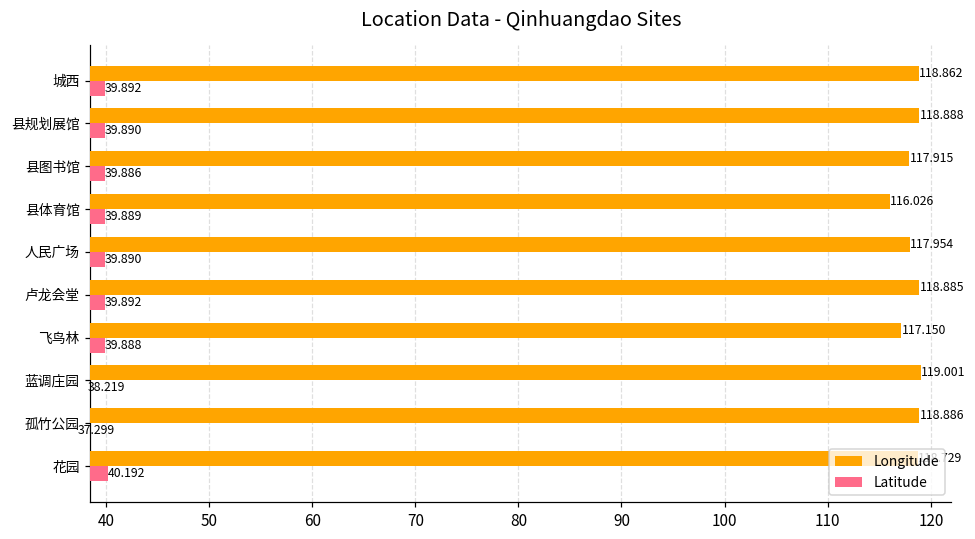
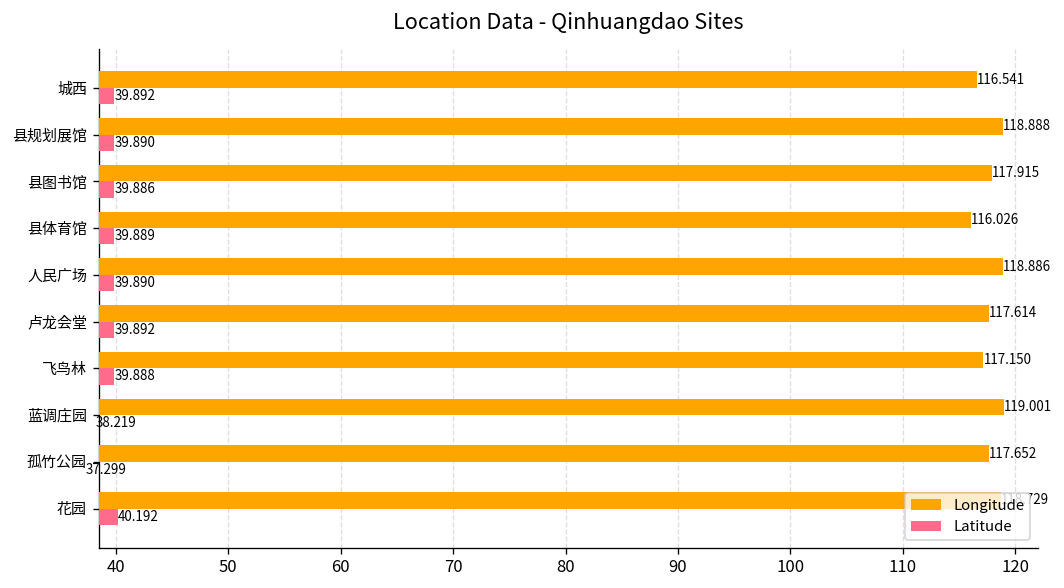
Longitude, 城西: 118.862 -> 116.541
Longitude, 人民广场: 117.954 -> 118.886
Longitude, 卢龙会堂: 118.885 -> 117.614
Longitude, 孤竹公园: 118.886 -> 117.652
